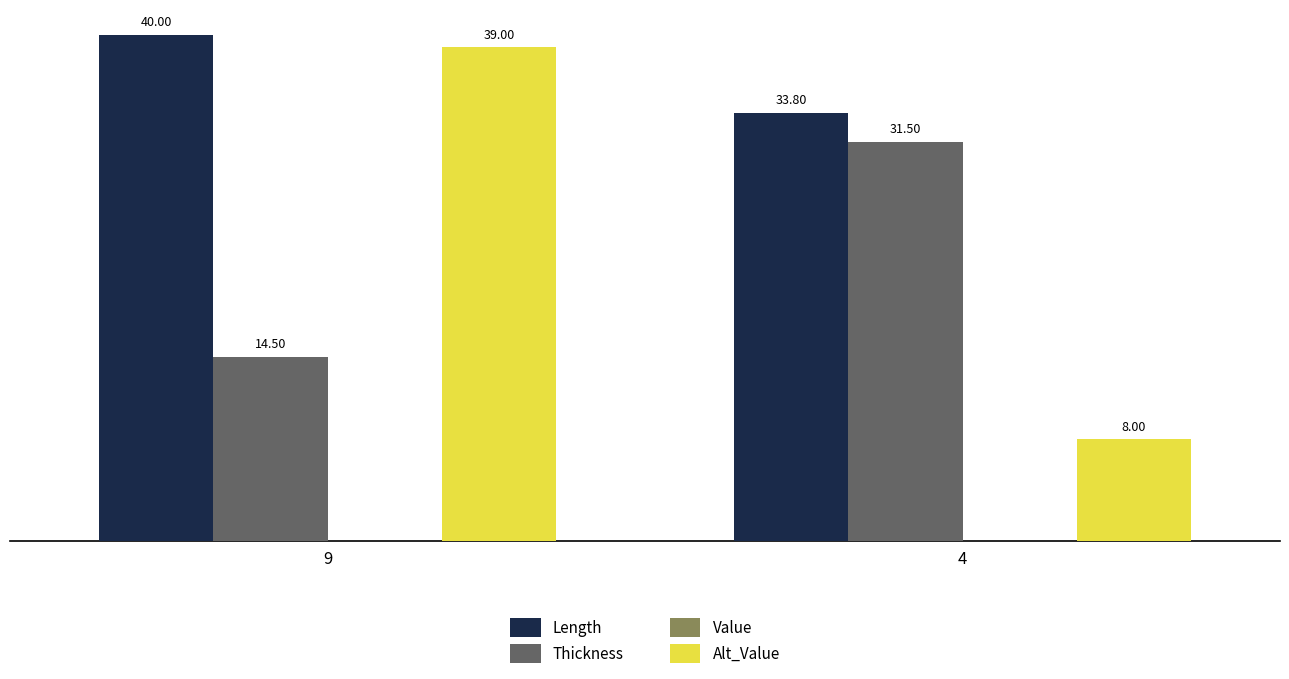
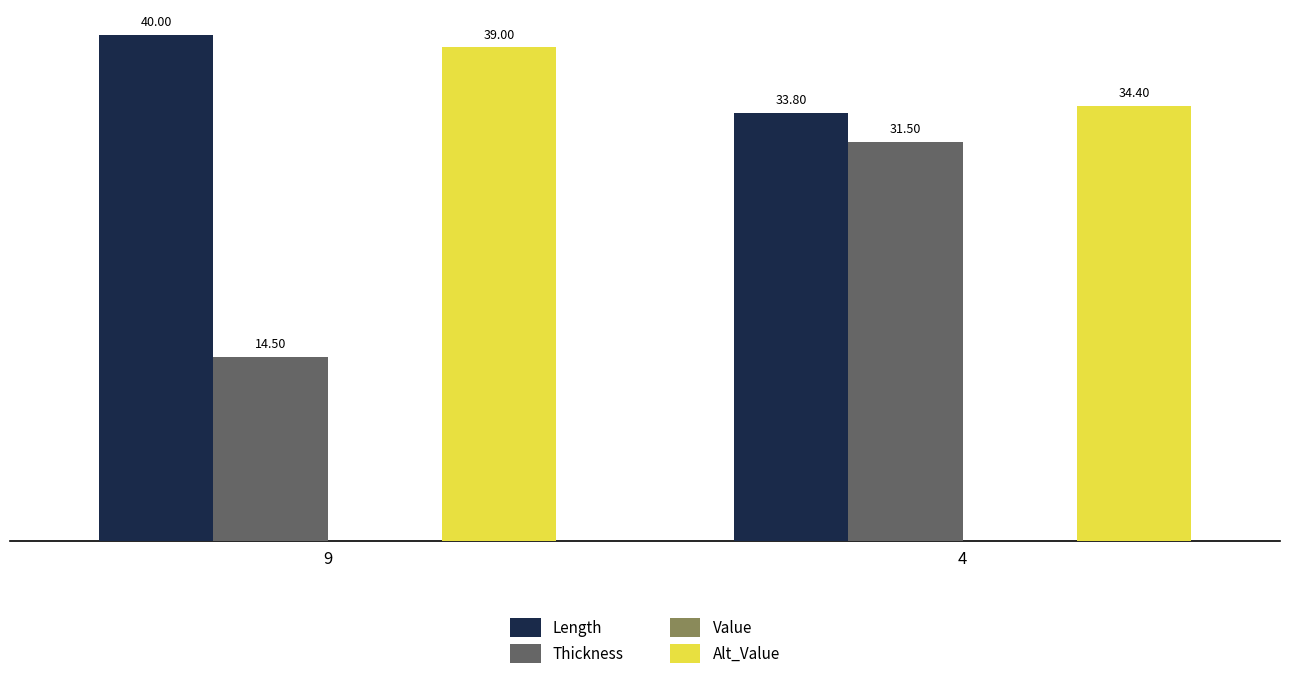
Alt_Value, 4: 8.00 -> 34.40
